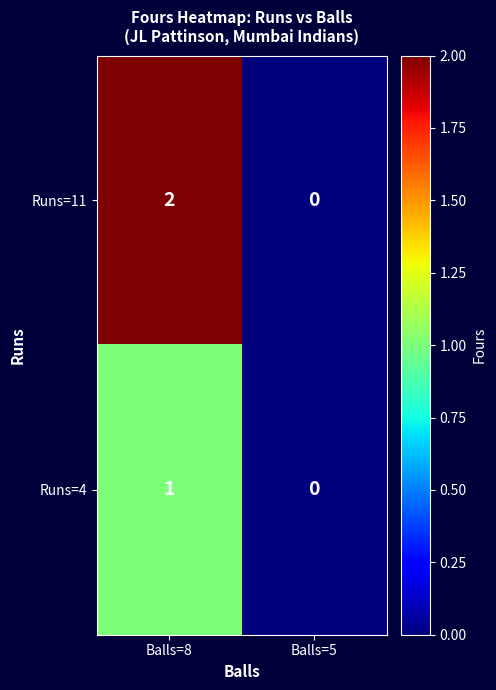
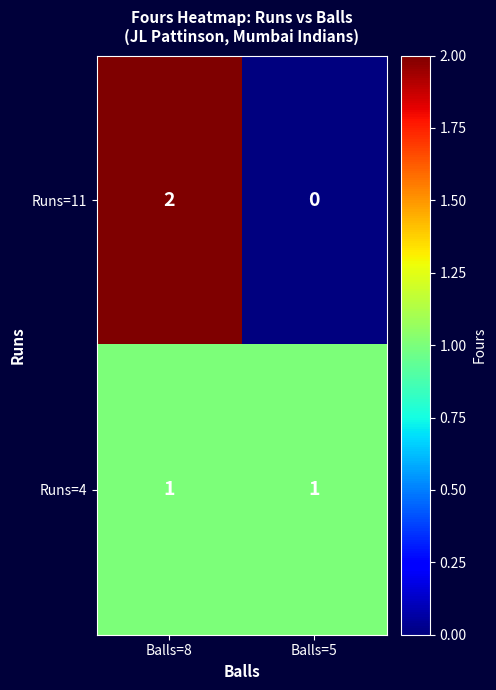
Runs=4, Balls=5: 0 -> 1
